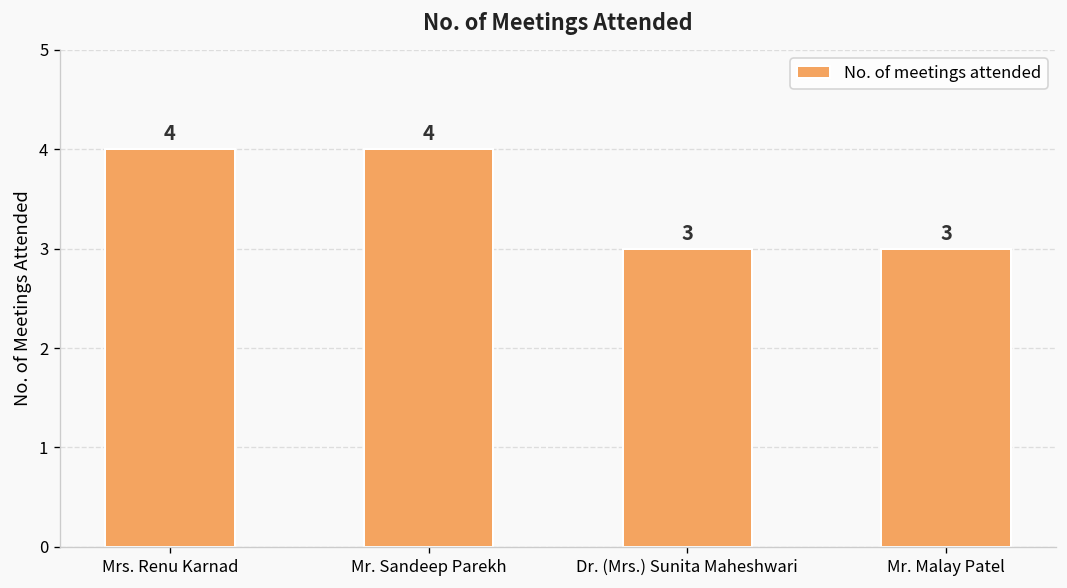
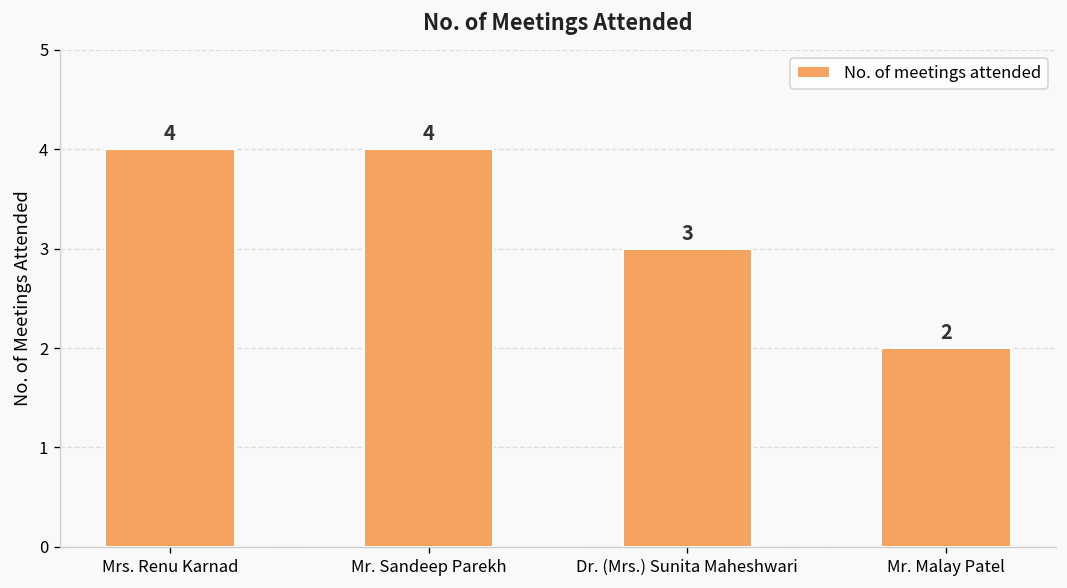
Mr. Malay Patel: 3 -> 2
